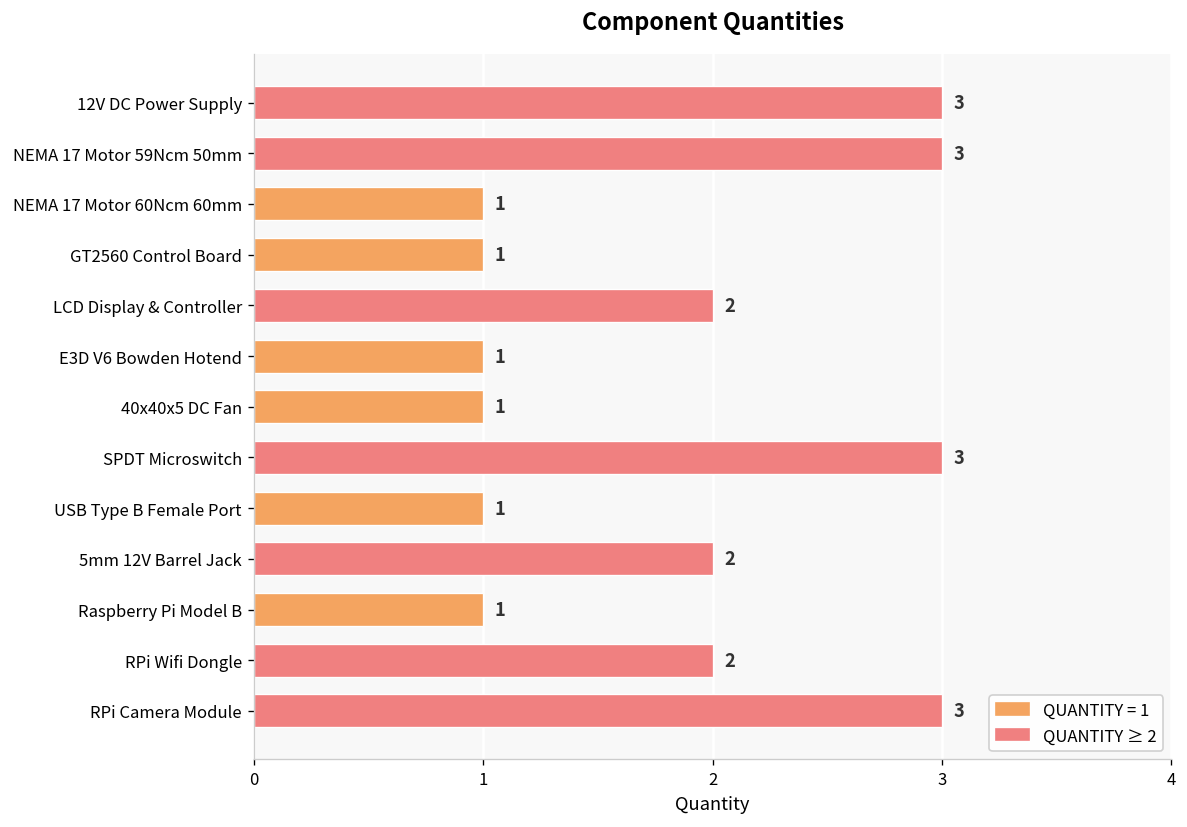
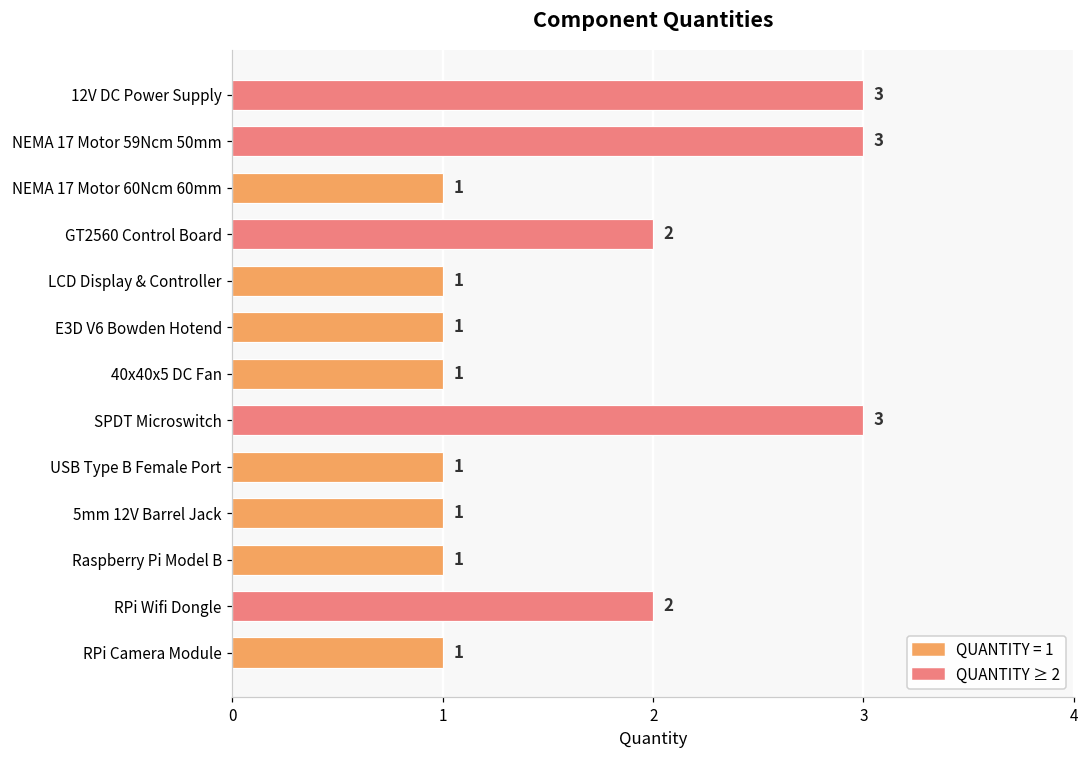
GT2560 Control Board: 1 -> 2
LCD Display & Controller: 2 -> 1
5mm 12V Barrel Jack: 2 -> 1
RPi Camera Module: 3 -> 1
